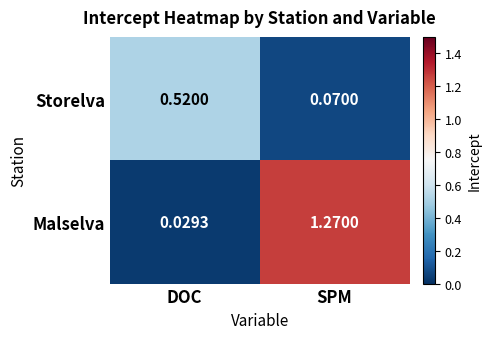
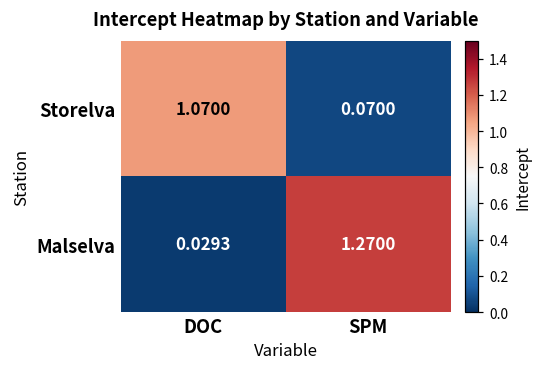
Storelva, DOC: 0.5200 -> 1.0700
